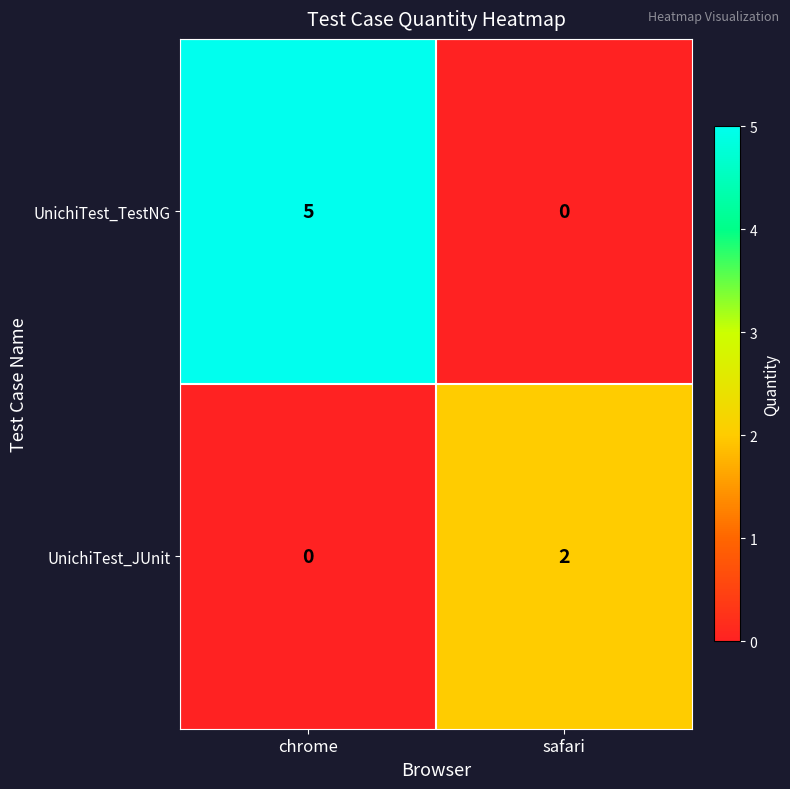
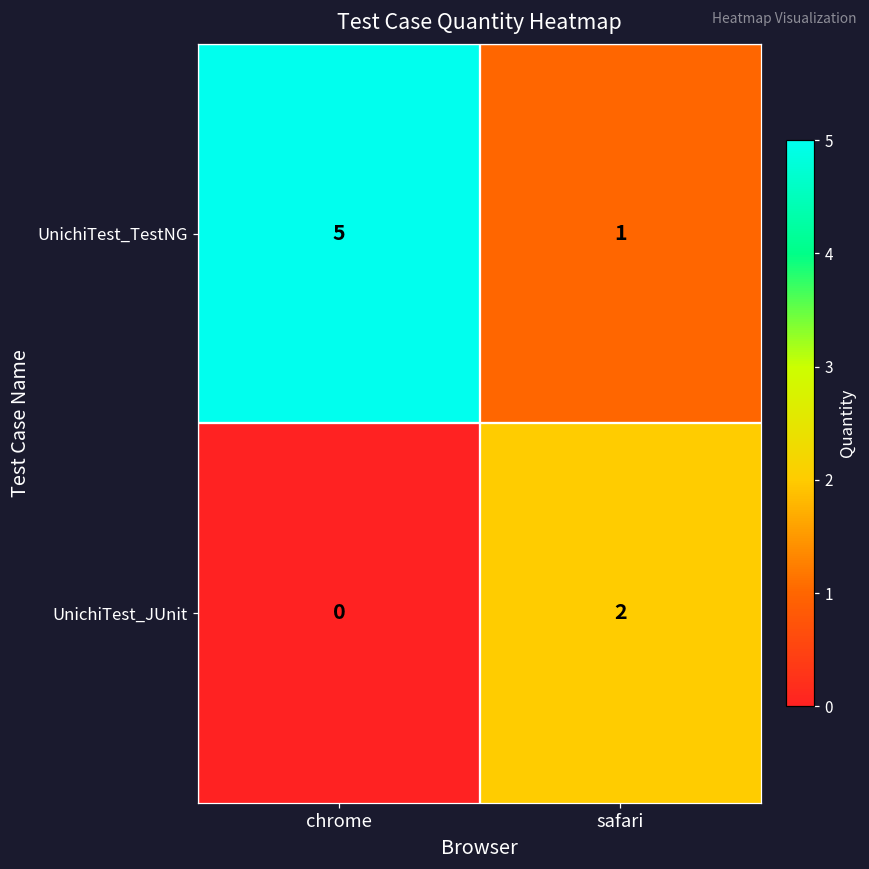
UnichiTest_TestNG, safari: 0 -> 1
